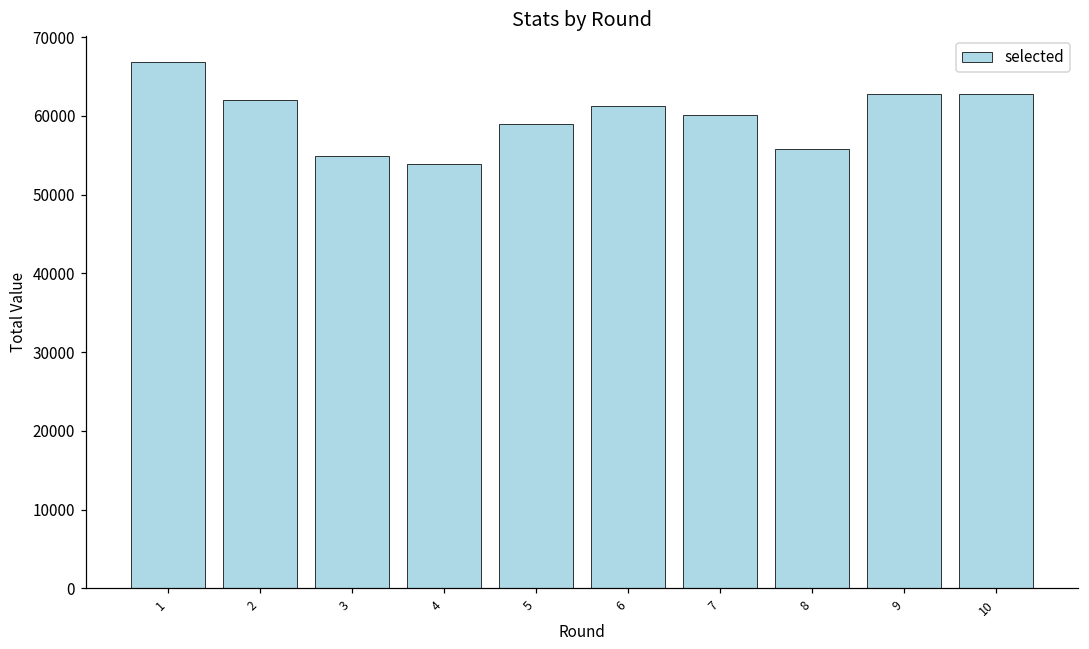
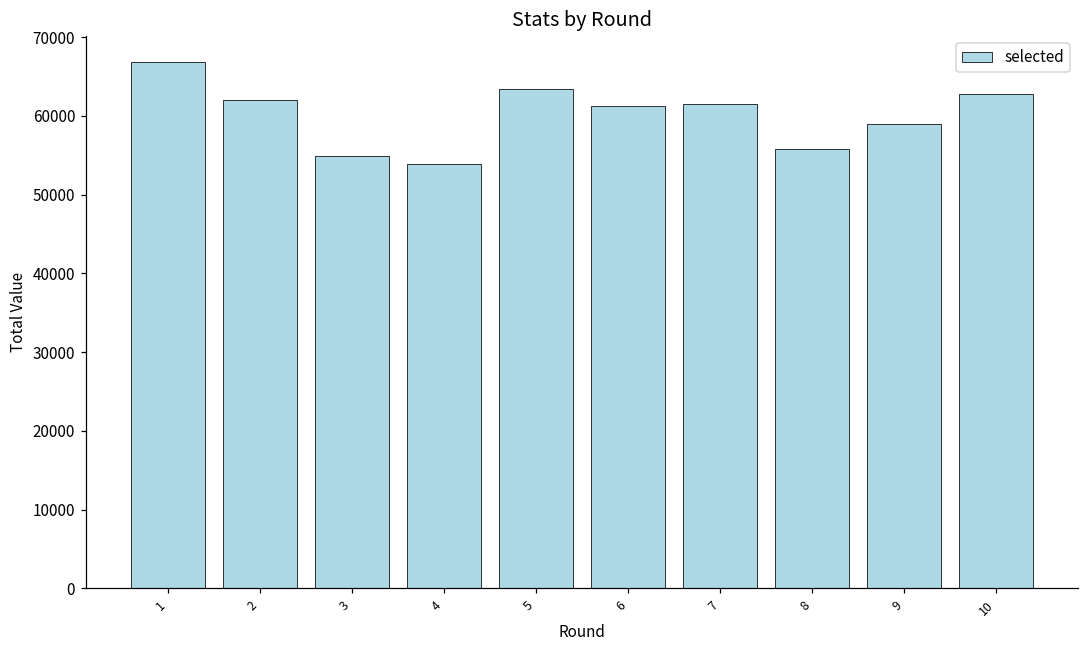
5: 59000 -> 63000
7: 60000 -> 62000
9: 63000 -> 59000
